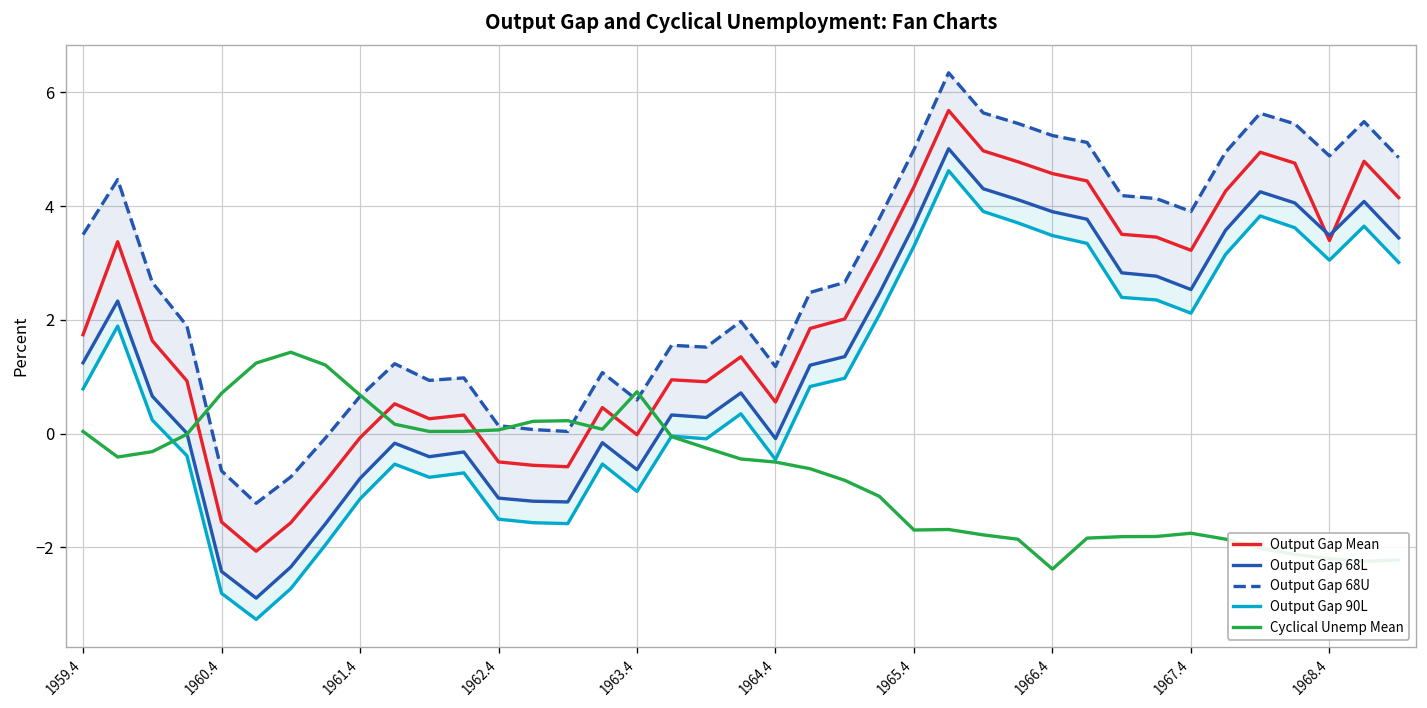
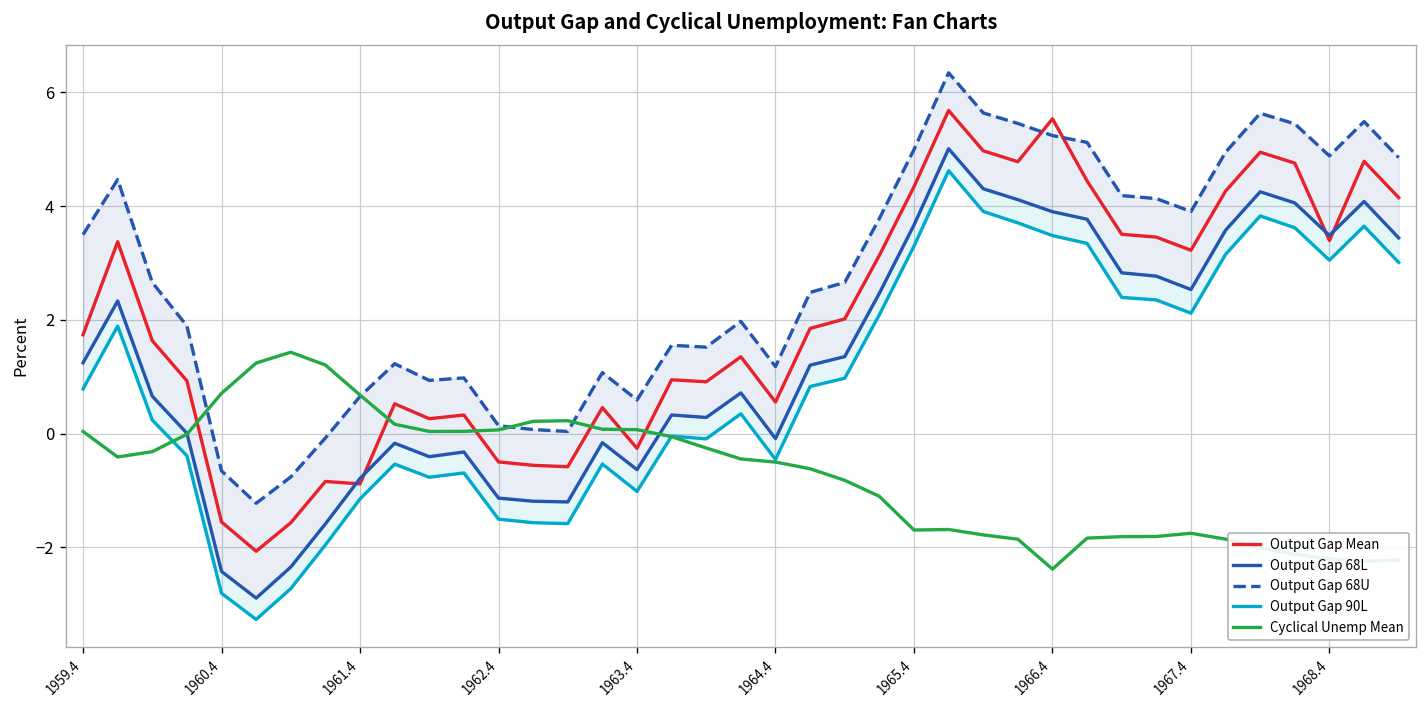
Output Gap Mean, 1961.4: -0.1 -> -0.9
Output Gap Mean, 1963.4: 0.0 -> -0.3
Cyclical Unemp Mean, 1963.4: 0.7 -> 0.1
Output Gap Mean, 1966.4: 4.6 -> 5.5
